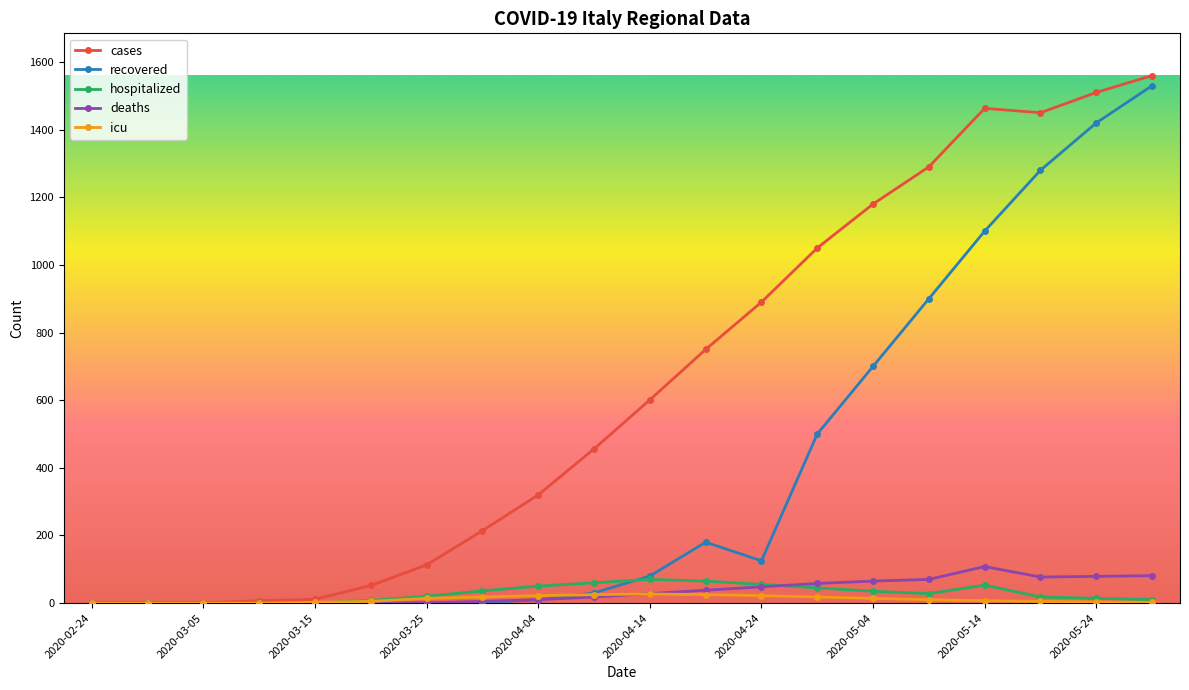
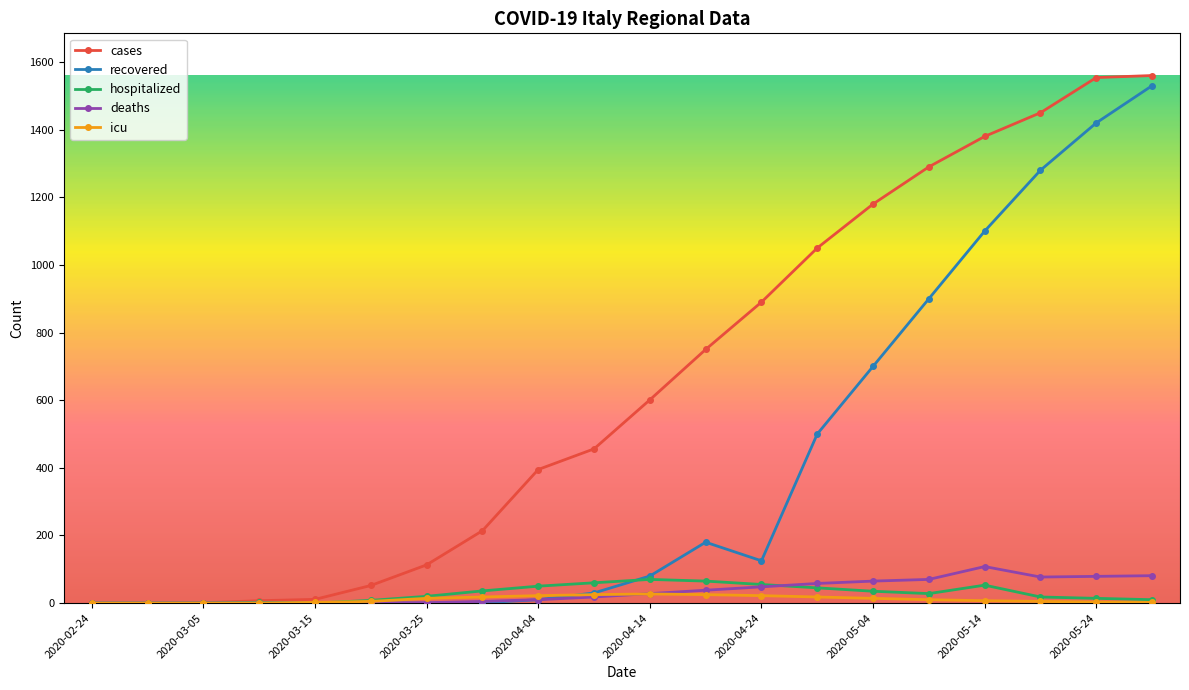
cases, 2020-04-04: 320 -> 400
cases, 2020-05-14: 1460 -> 1380
cases, 2020-05-24: 1510 -> 1550
